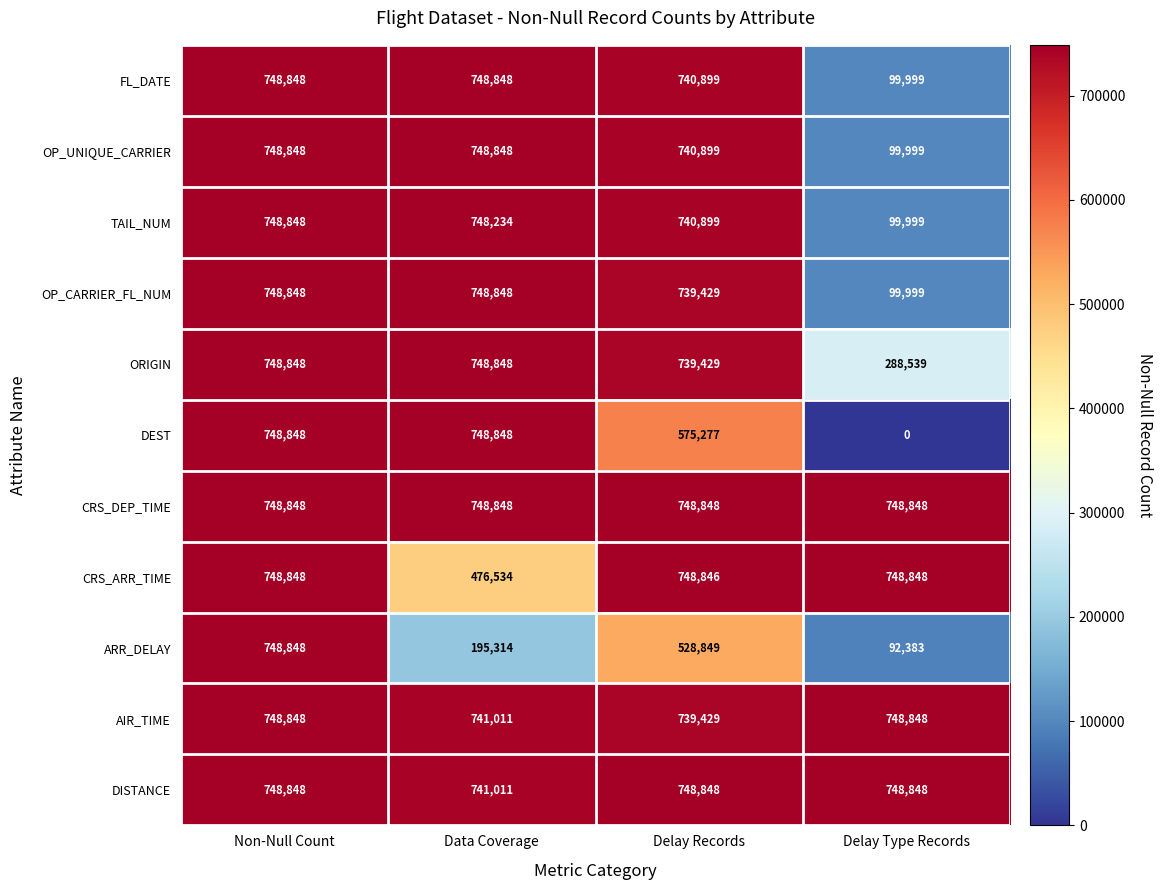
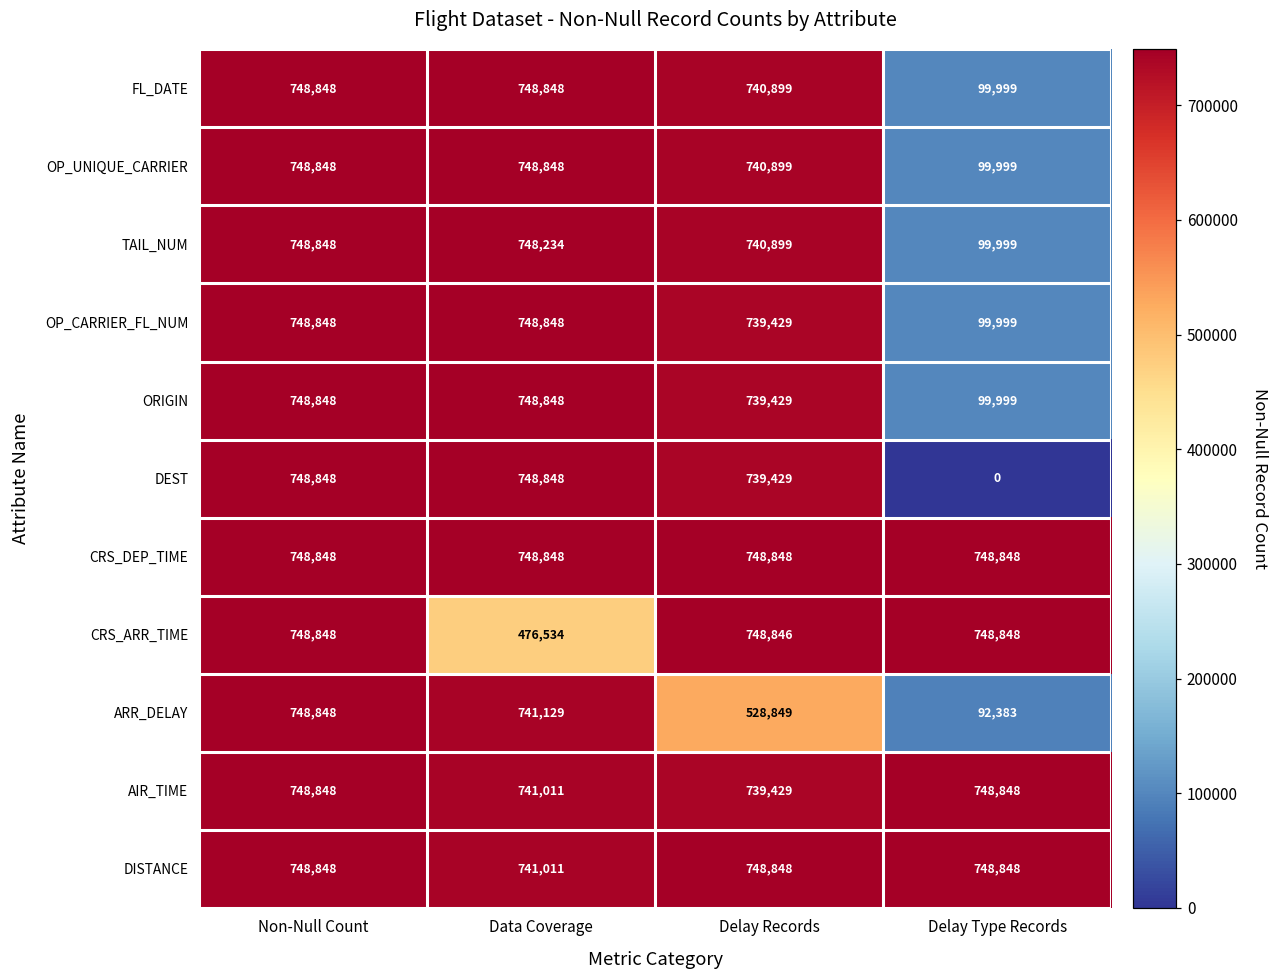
ORIGIN, Delay Type Records: 288,539 -> 99,999
DEST, Delay Records: 575,277 -> 739,429
ARR_DELAY, Data Coverage: 195,314 -> 741,129
